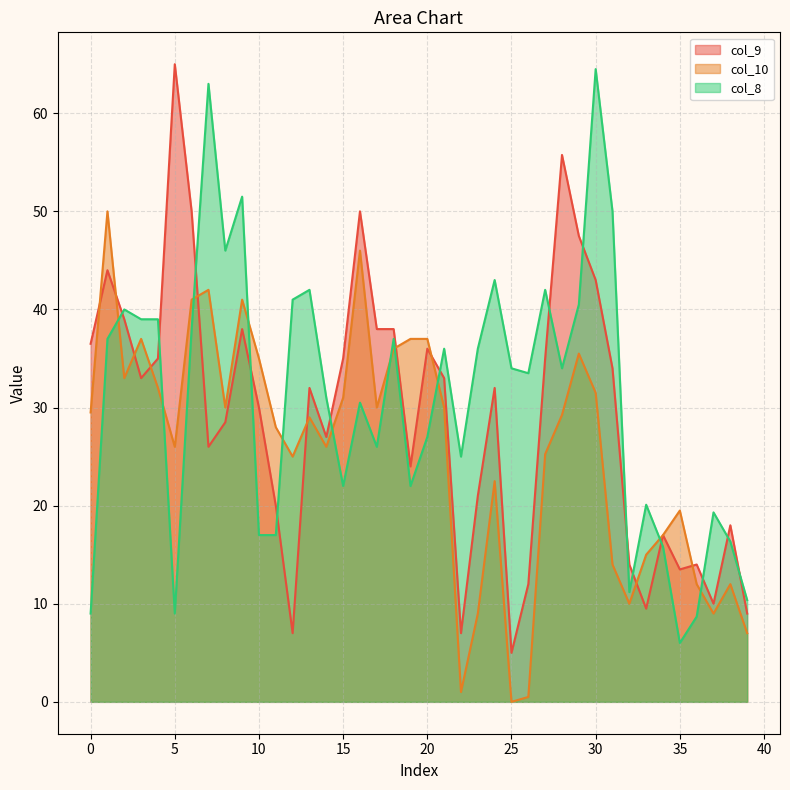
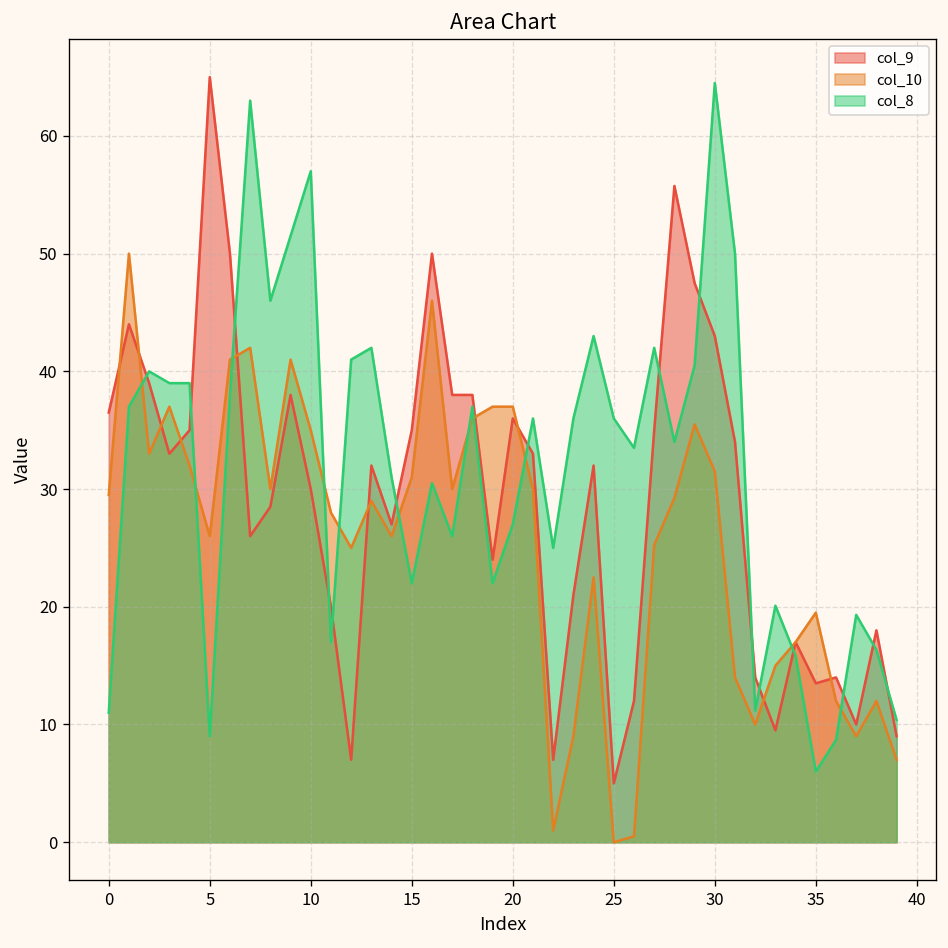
col_8, 0: 9 -> 11
col_8, 10: 17 -> 57
col_8, 25: 34 -> 36
